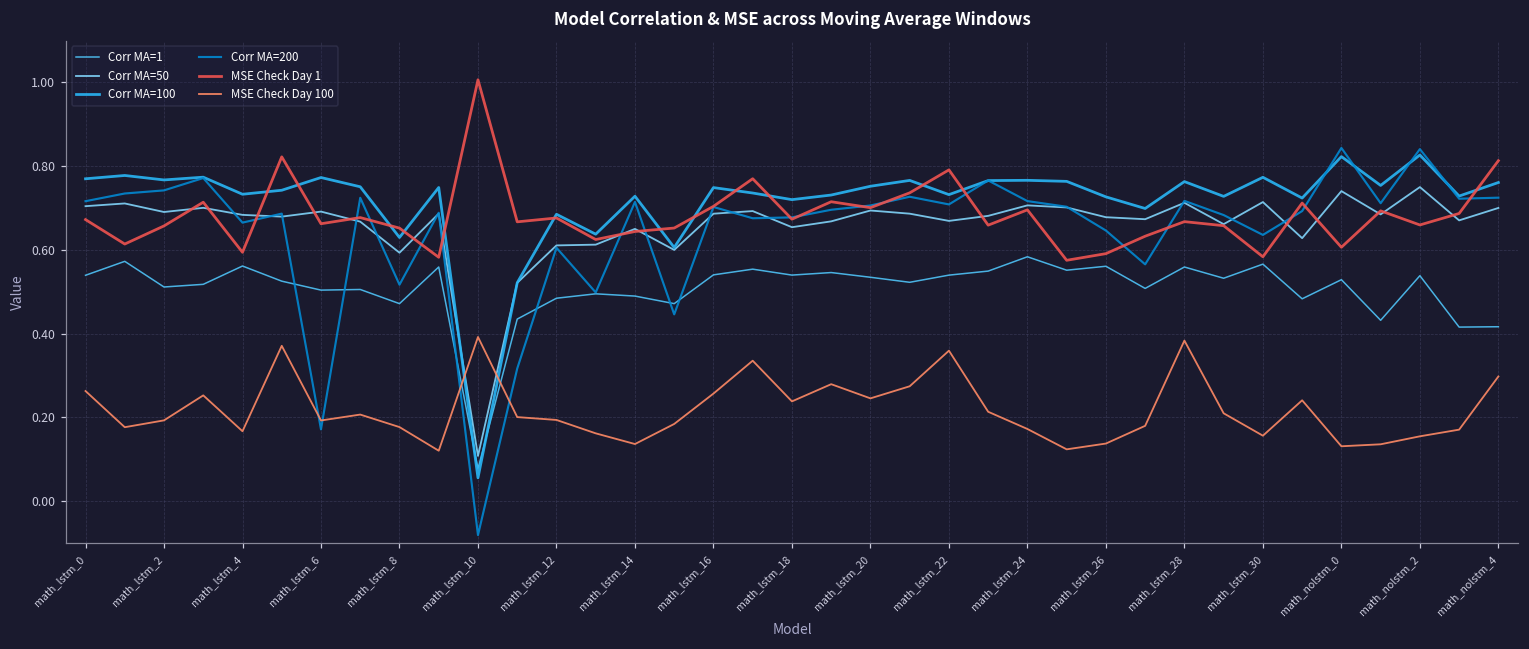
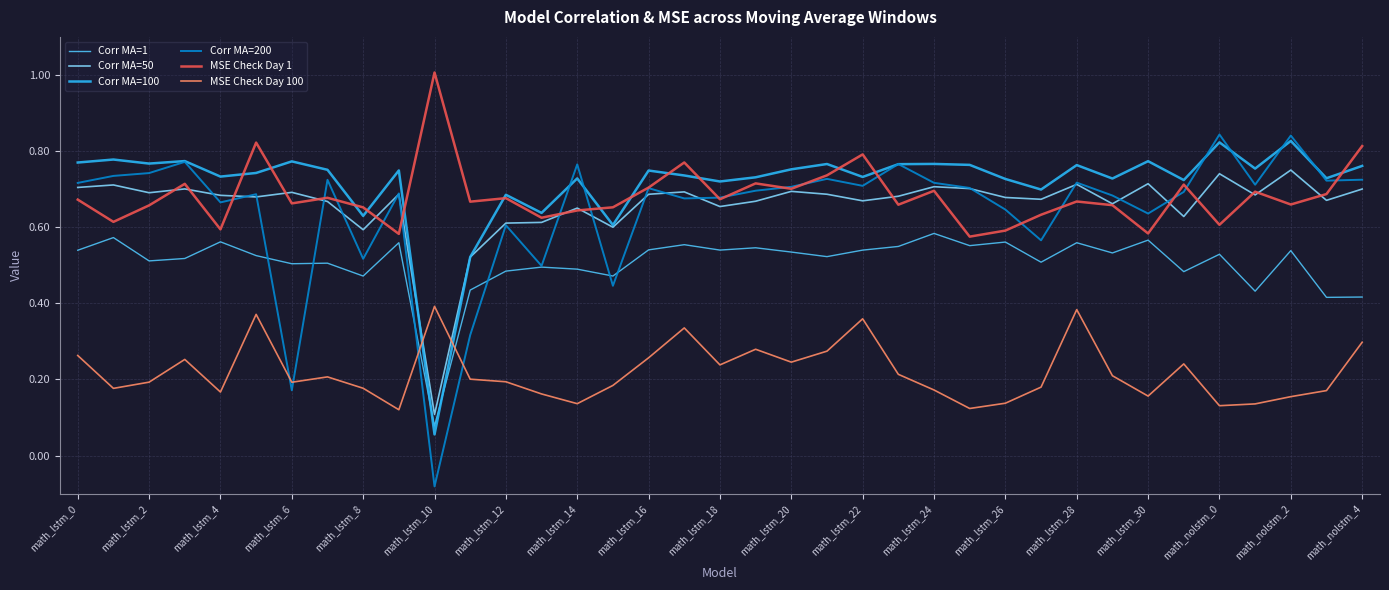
Corr MA=200, math_lstm_14: 0.71 -> 0.77
